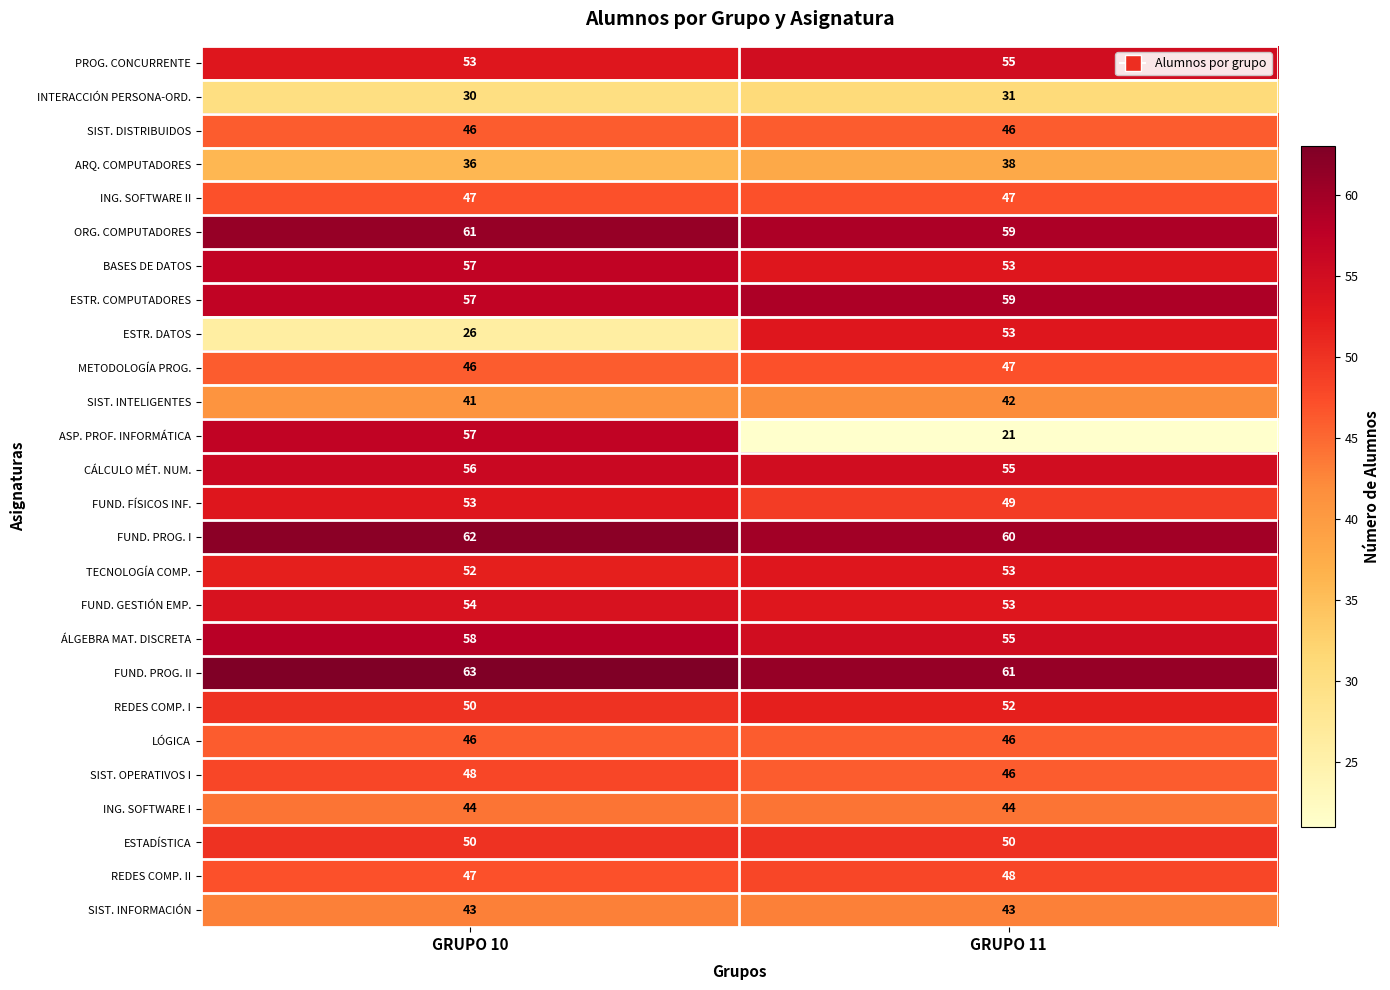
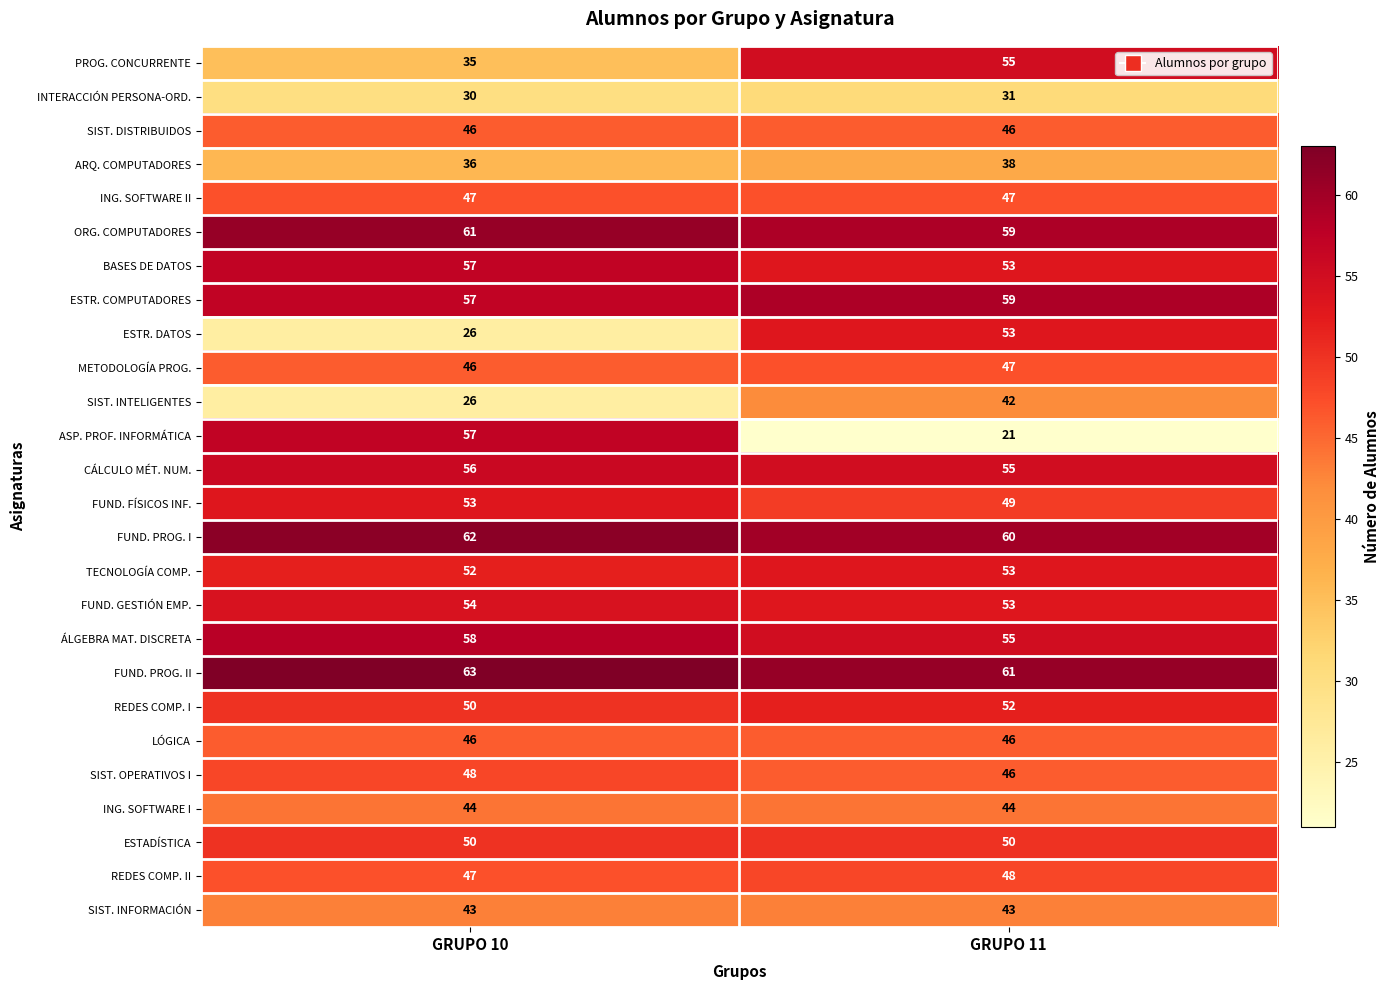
PROG. CONCURRENTE, GRUPO 10: 53 -> 35
SIST. INTELIGENTES, GRUPO 10: 41 -> 26
